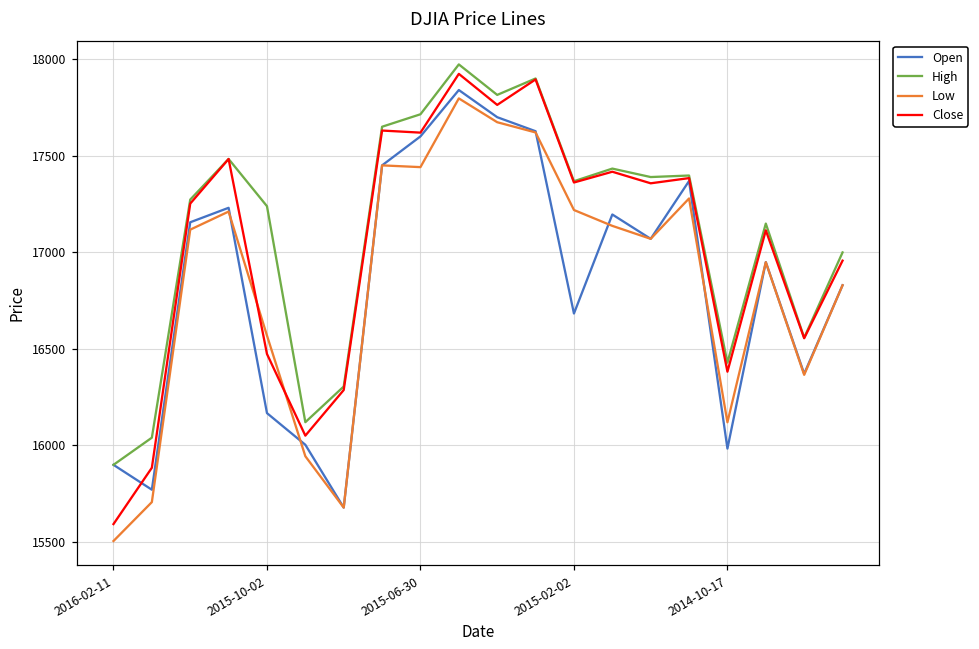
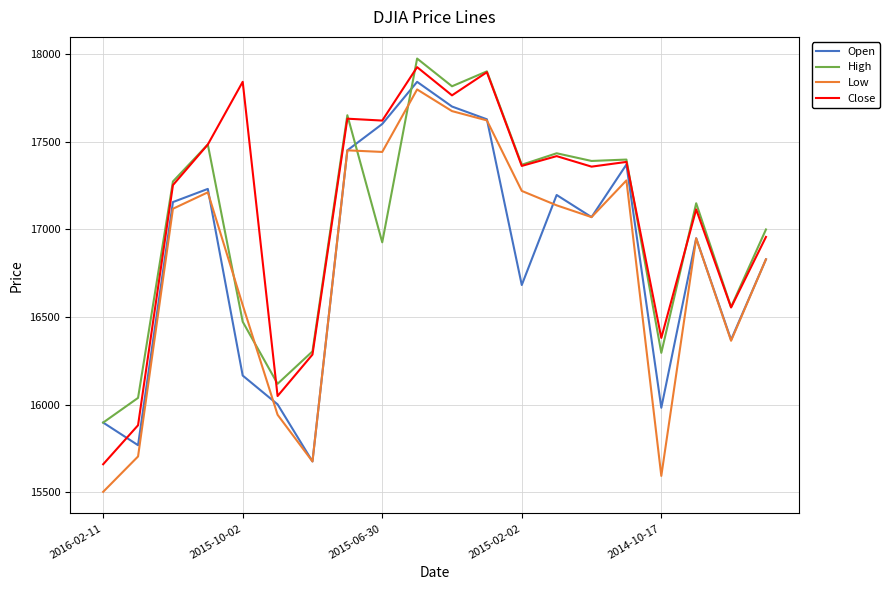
Close, 2016-02-11: 15590 -> 15660
High, 2015-10-02: 17240 -> 16470
Close, 2015-10-02: 16470 -> 17840
High, 2015-06-30: 17710 -> 16930
High, 2014-10-17: 16430 -> 16300
Low, 2014-10-17: 16120 -> 15590
